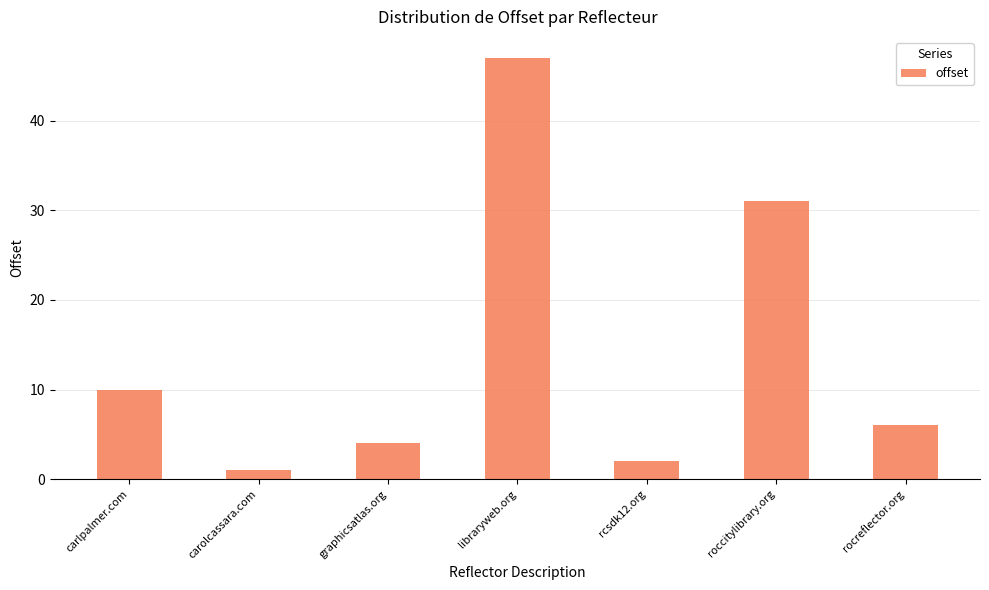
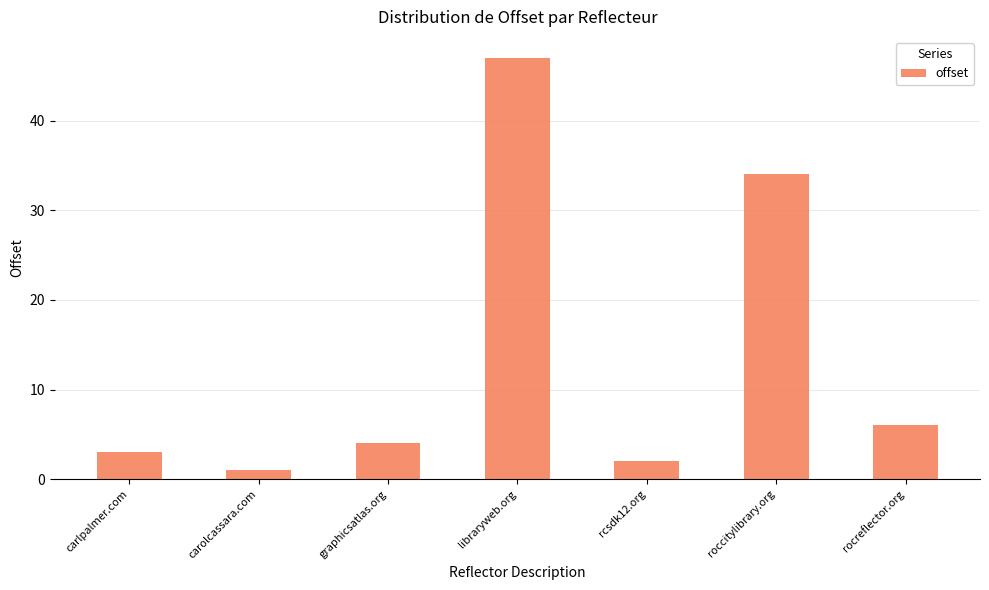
carlpalmer.com: 10 -> 3
roccitylibrary.org: 31 -> 34
